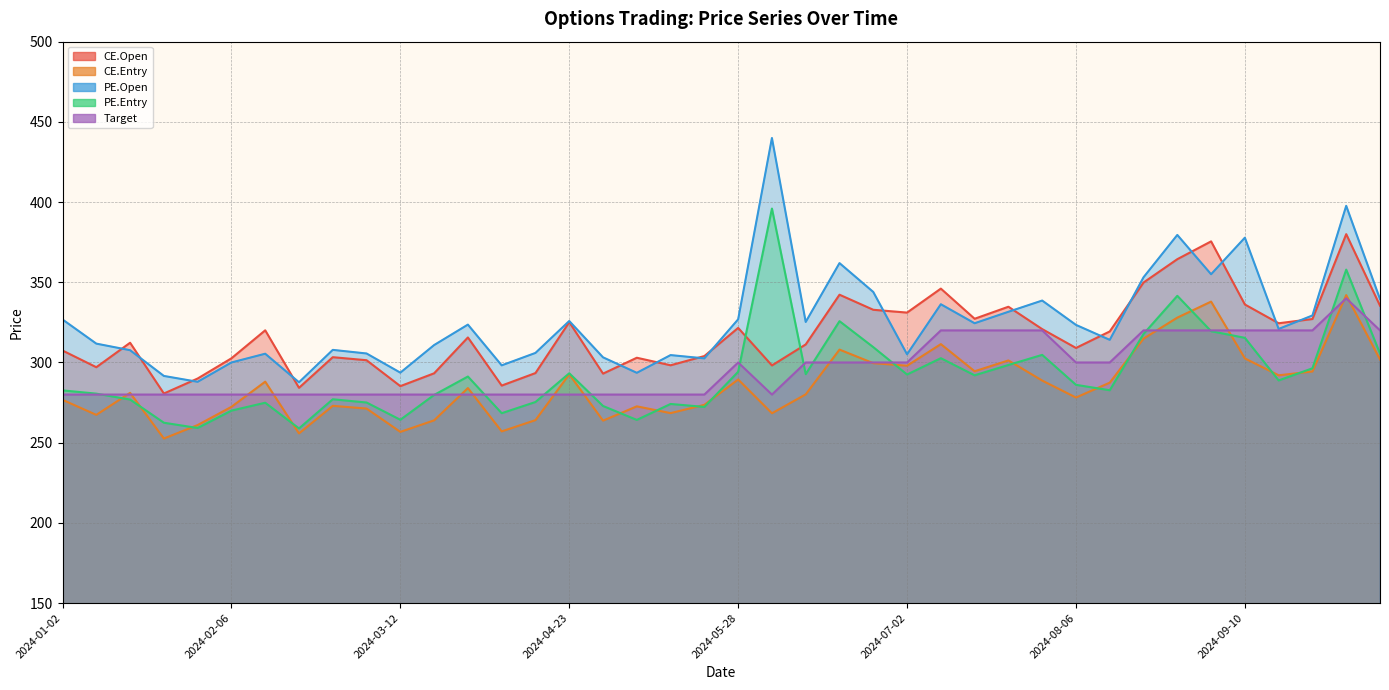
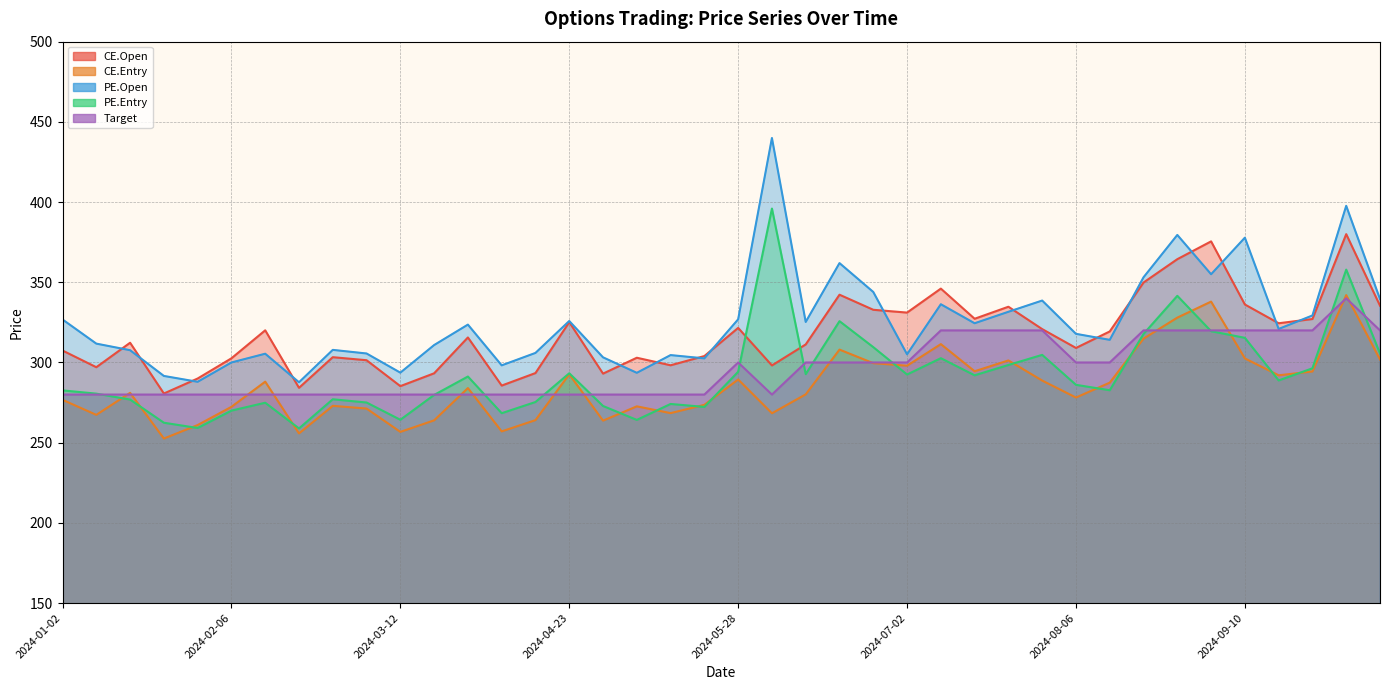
PE.Open, 2024-08-06: 323 -> 318
